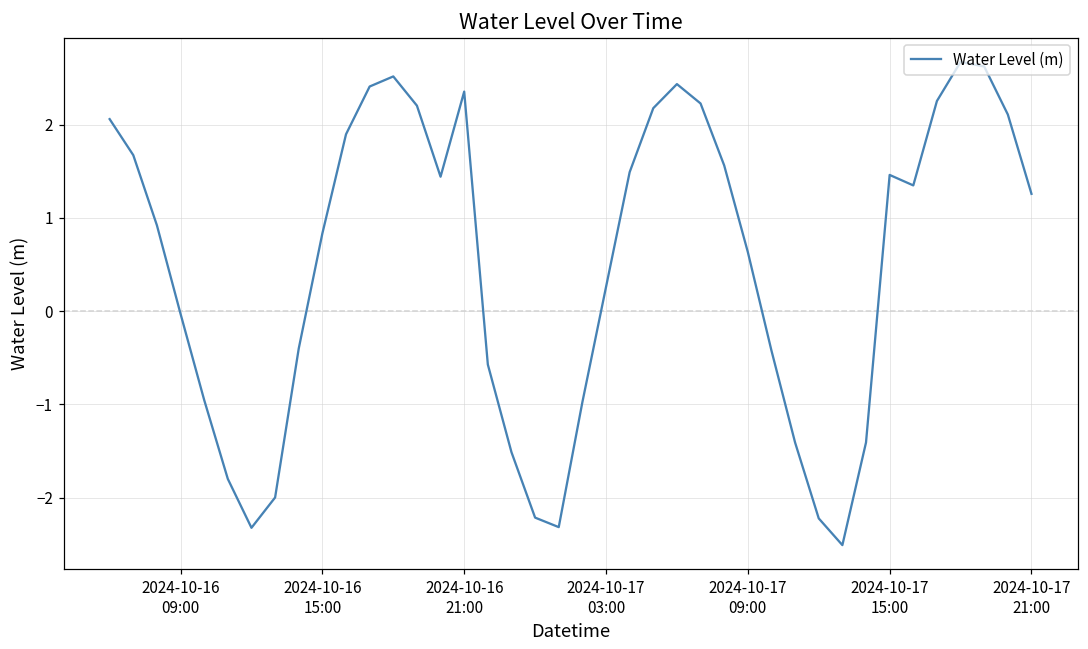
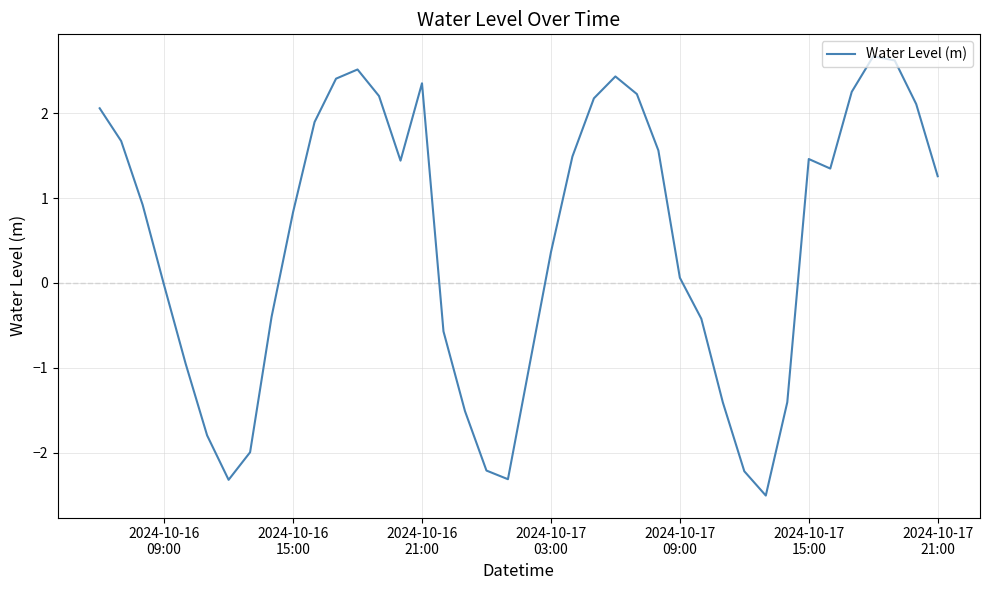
2024-10-17 03:00: 0.3 -> 0.4
2024-10-17 09:00: 0.6 -> 0.1
